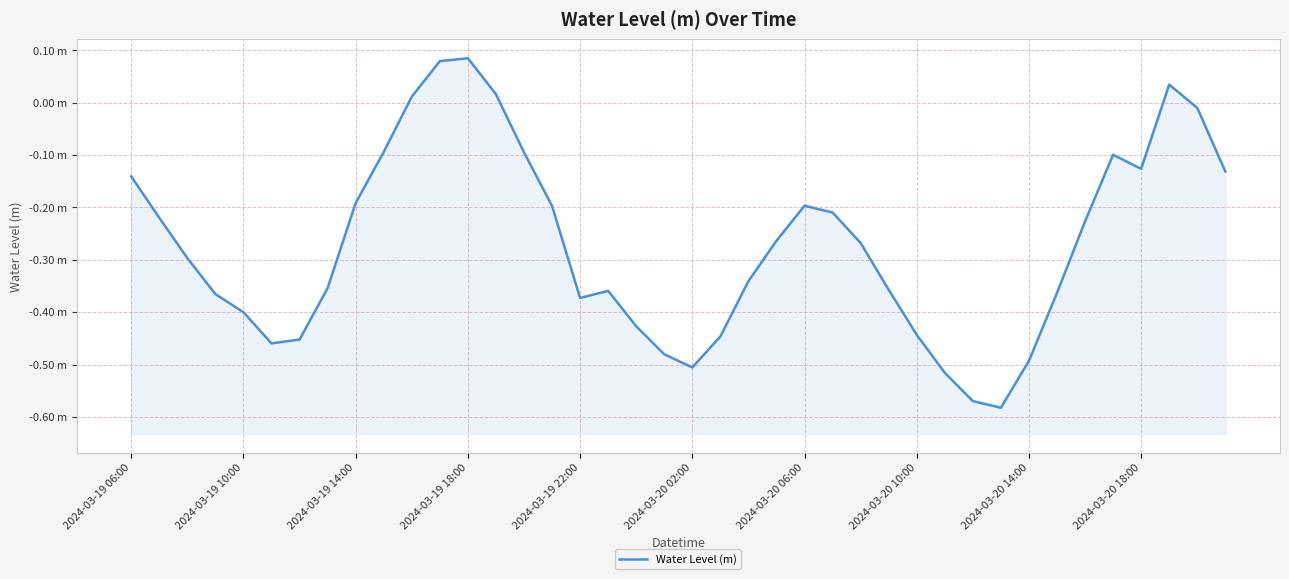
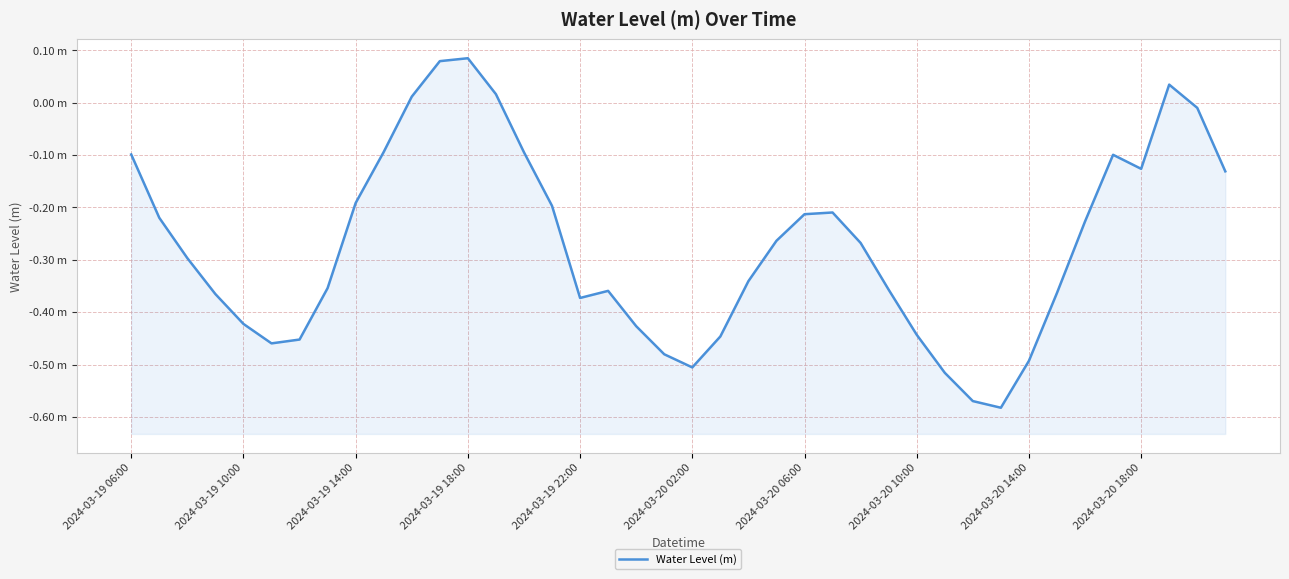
2024-03-19 06:00: -0.14 m -> -0.10 m
2024-03-19 10:00: -0.40 m -> -0.42 m
2024-03-20 06:00: -0.20 m -> -0.21 m
